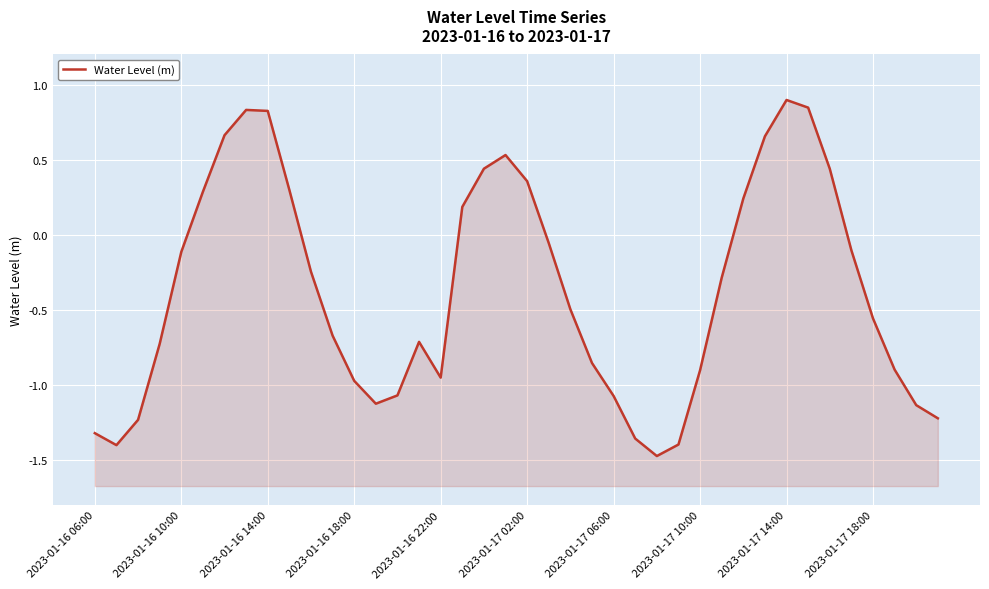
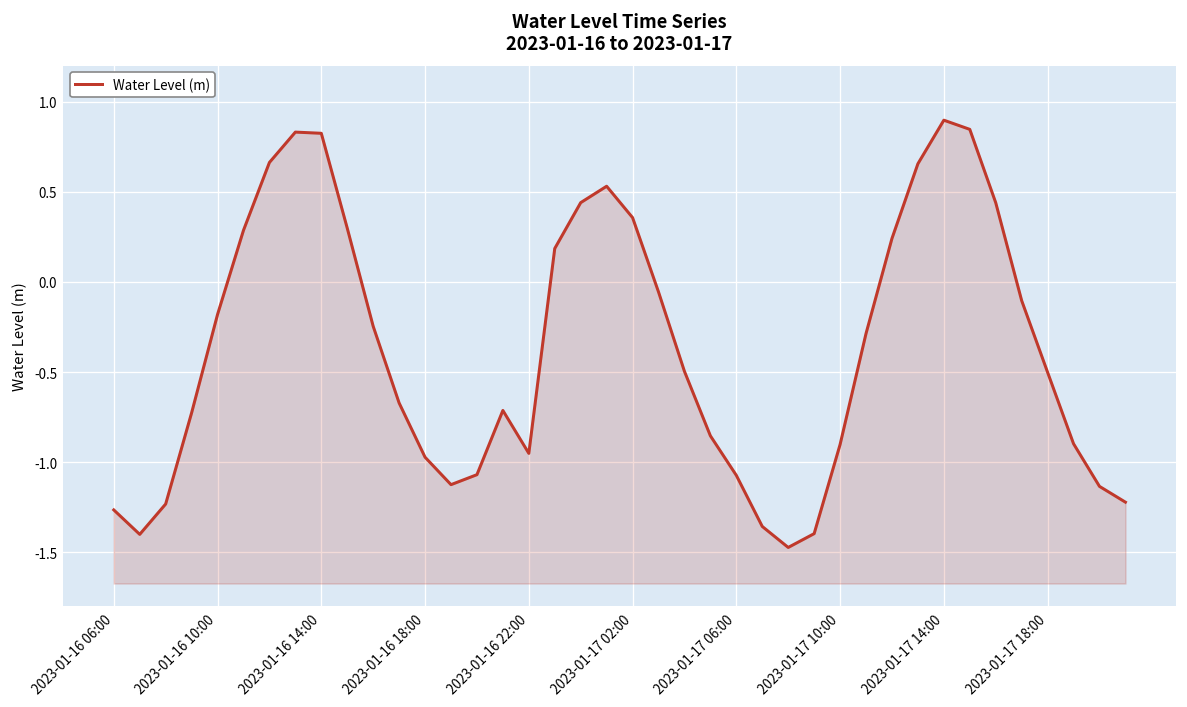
2023-01-16 06:00: -1.32 -> -1.26
2023-01-16 10:00: -0.11 -> -0.18
2023-01-17 18:00: -0.56 -> -0.50
